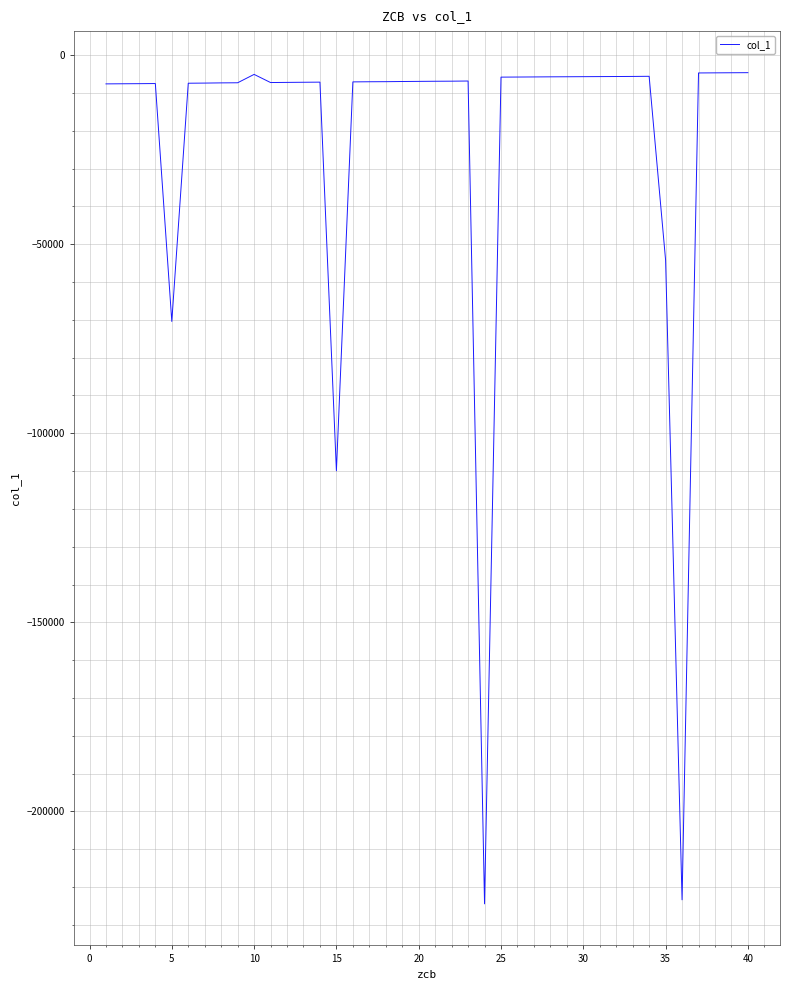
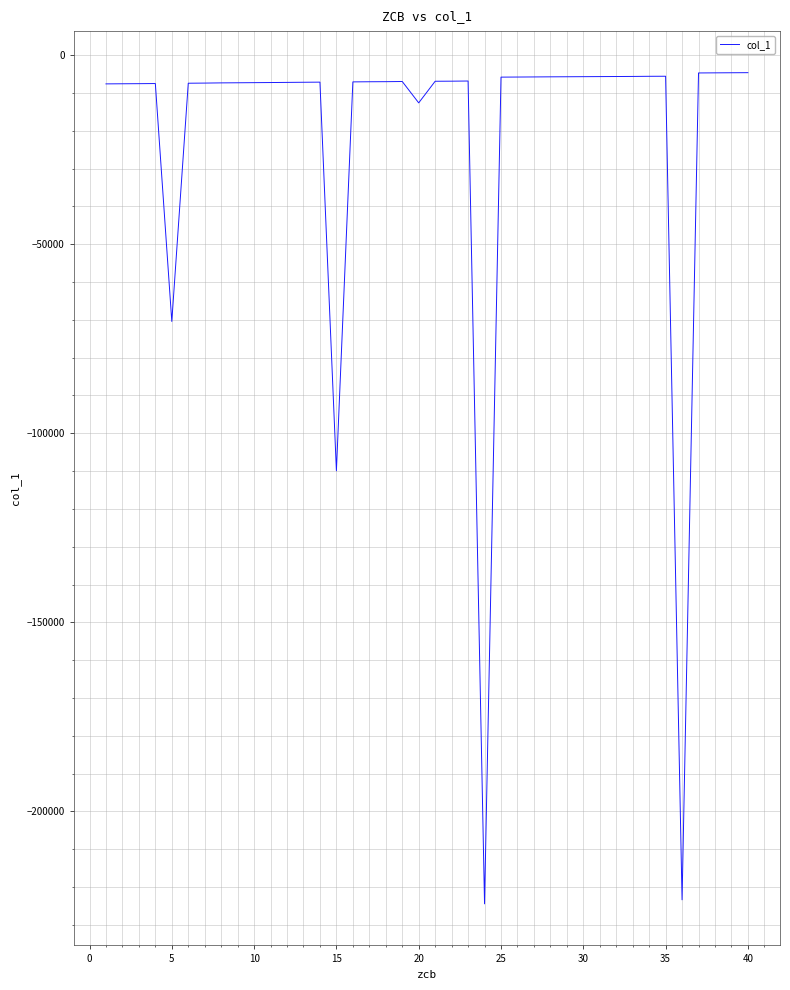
10: -5000 -> -7000
20: -7000 -> -13000
35: -54000 -> -6000
